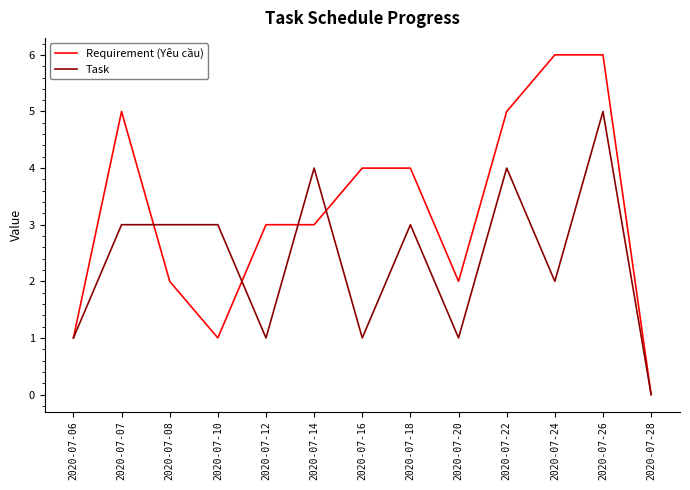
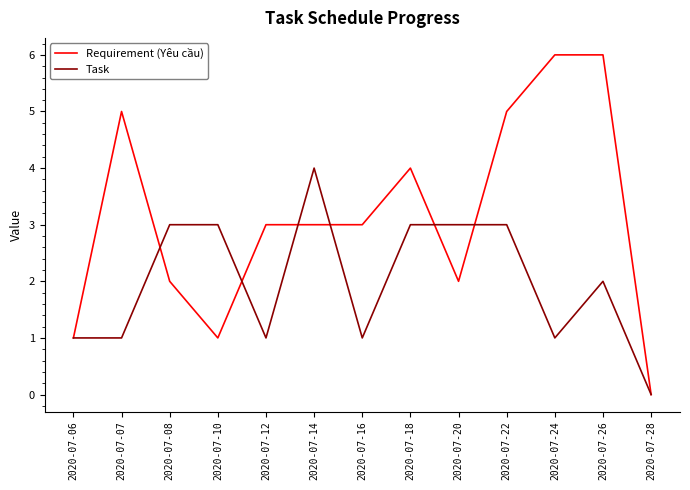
Task, 2020-07-07: 3 -> 1
Requirement (Yêu cầu), 2020-07-16: 4 -> 3
Task, 2020-07-20: 1 -> 3
Task, 2020-07-22: 4 -> 3
Task, 2020-07-24: 2 -> 1
Task, 2020-07-26: 5 -> 2
